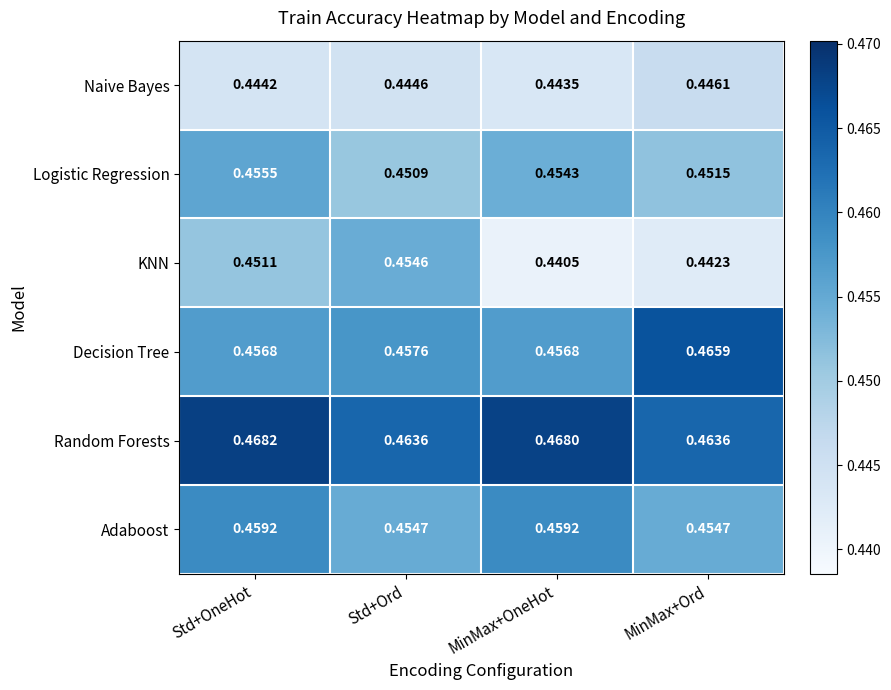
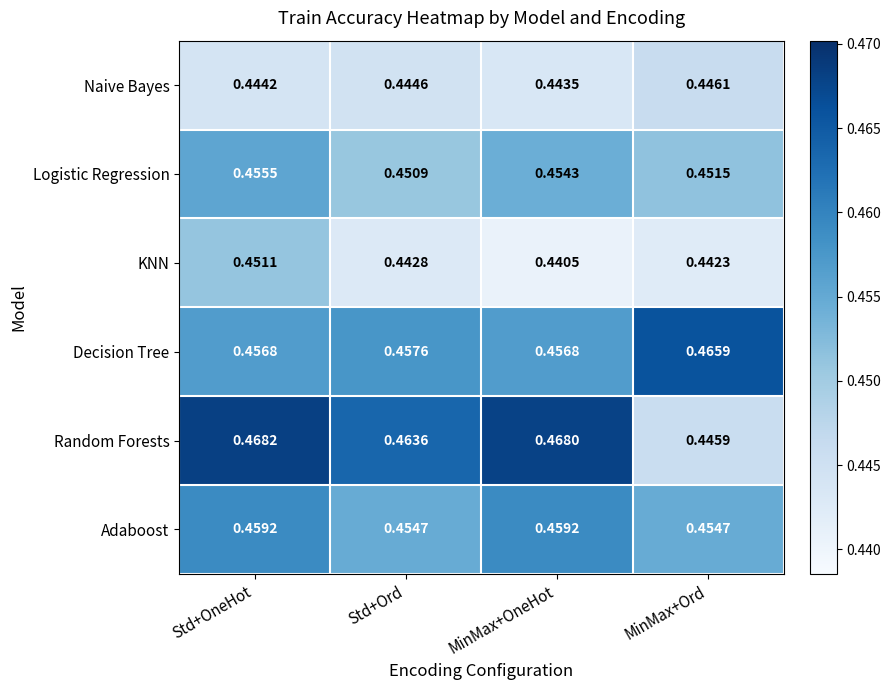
KNN, Std+Ord: 0.4546 -> 0.4428
Random Forests, MinMax+Ord: 0.4636 -> 0.4459
